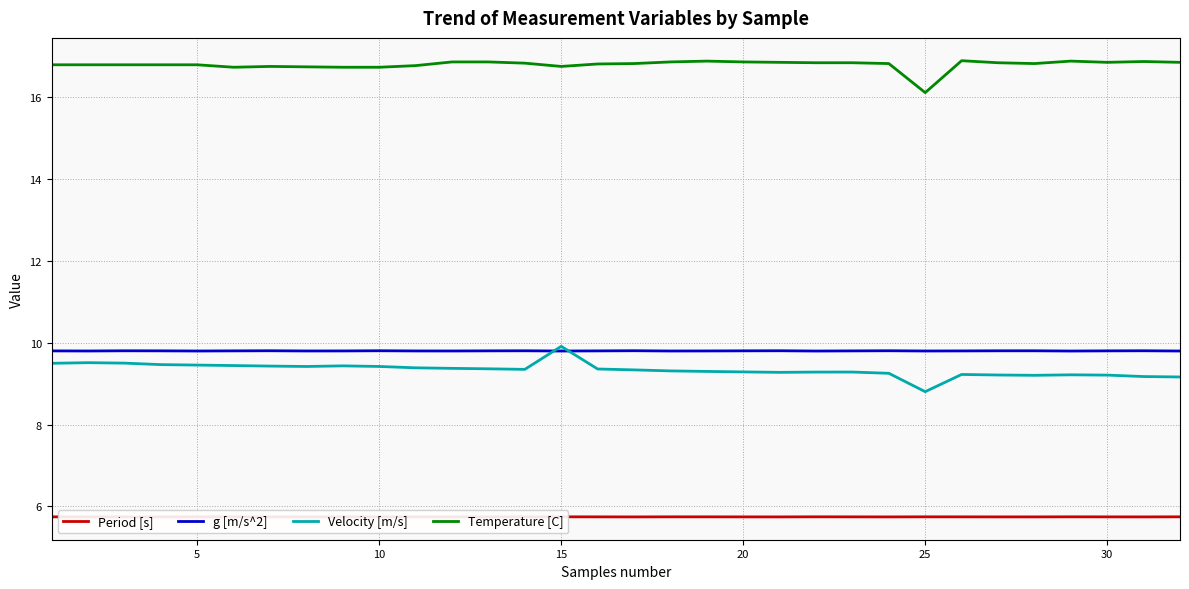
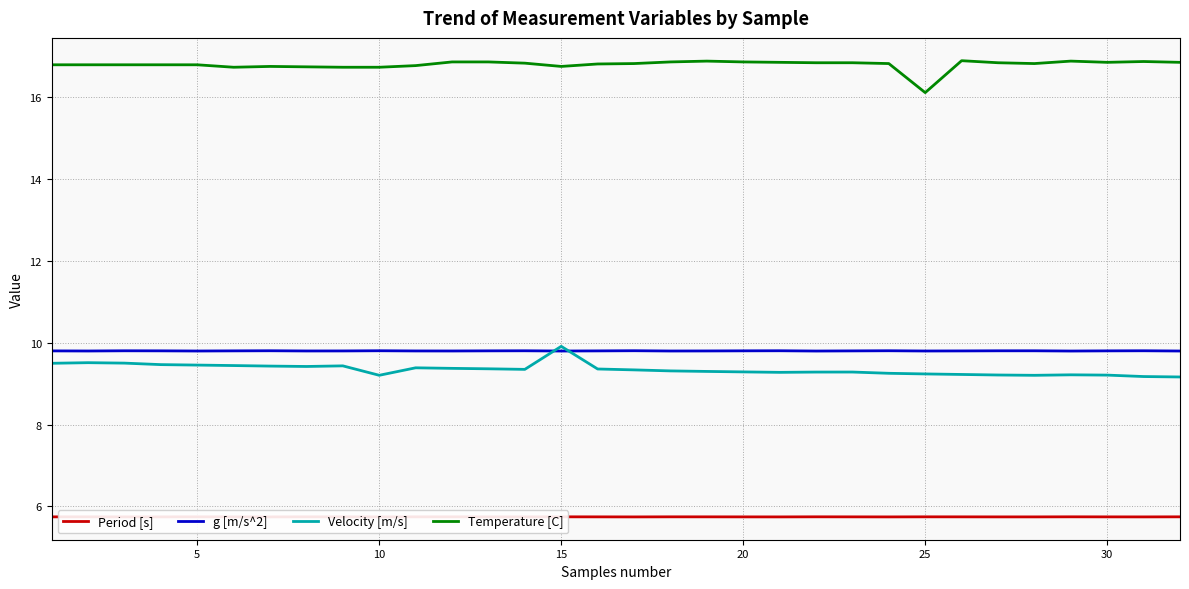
Velocity [m/s], 10: 9.4 -> 9.2
Velocity [m/s], 25: 8.8 -> 9.2
